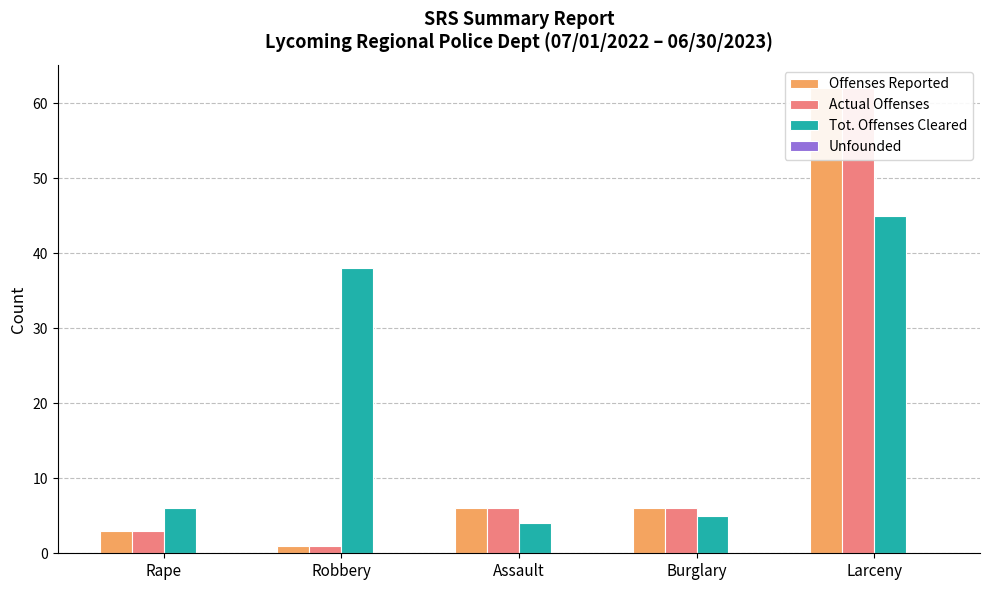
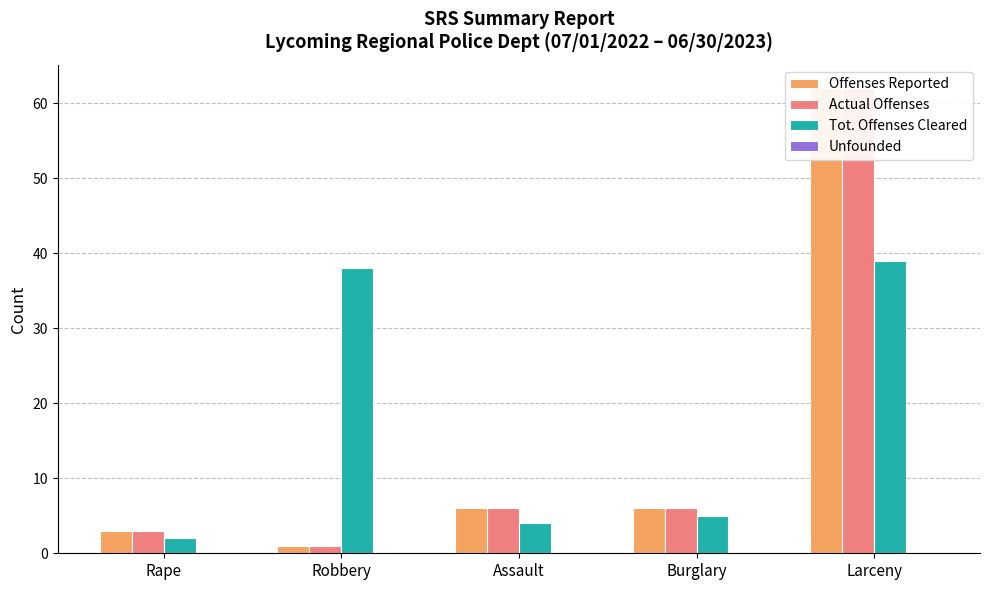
Tot. Offenses Cleared, Rape: 6 -> 2
Tot. Offenses Cleared, Larceny: 45 -> 39
